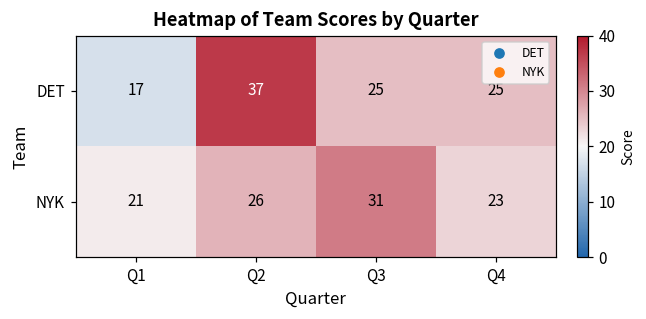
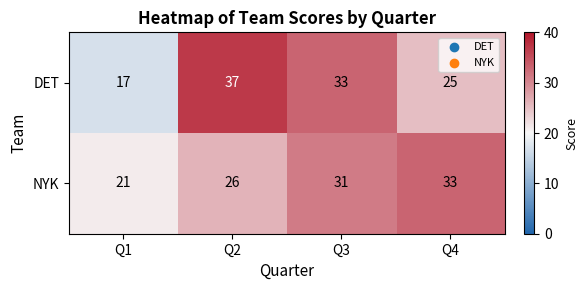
DET, Q3: 25 -> 33
NYK, Q4: 23 -> 33
